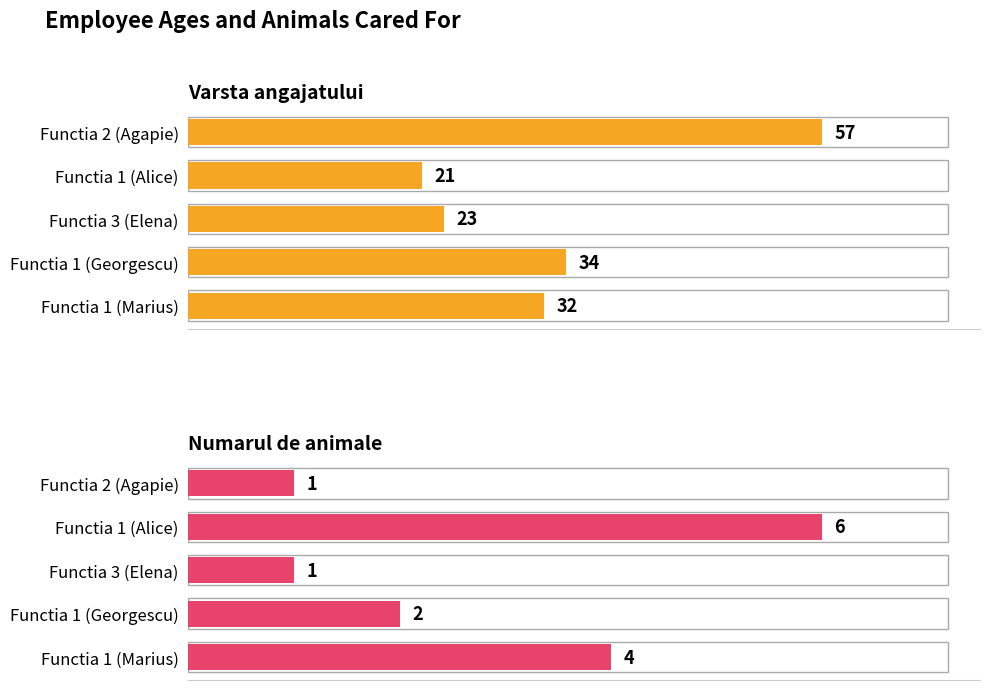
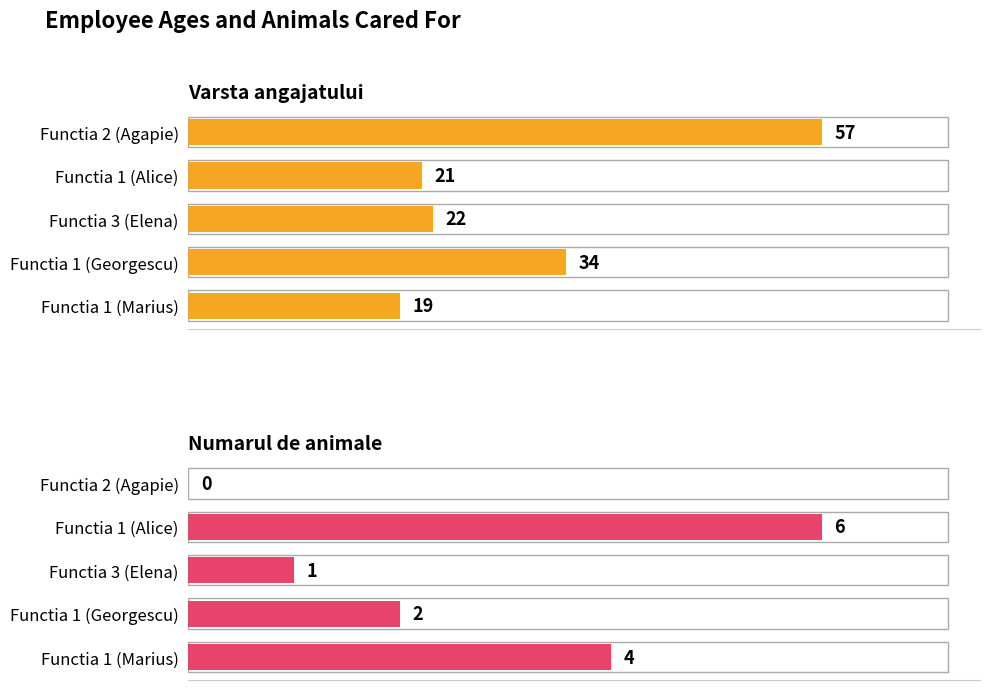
Varsta angajatului, Functia 3 (Elena): 23 -> 22
Varsta angajatului, Functia 1 (Marius): 32 -> 19
Numarul de animale, Functia 2 (Agapie): 1 -> 0
